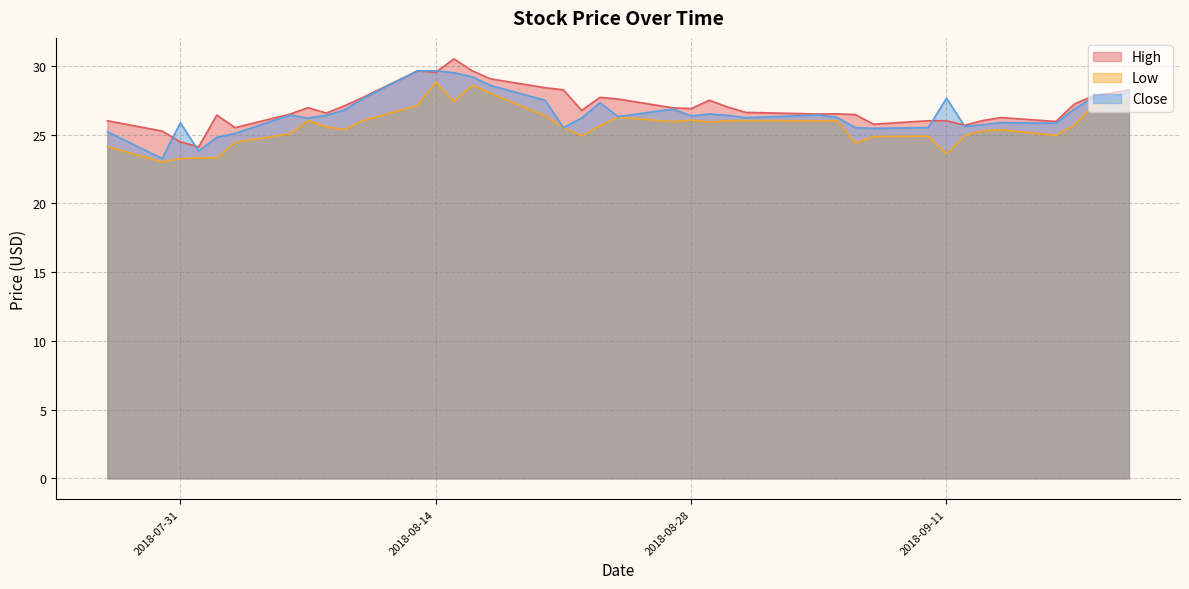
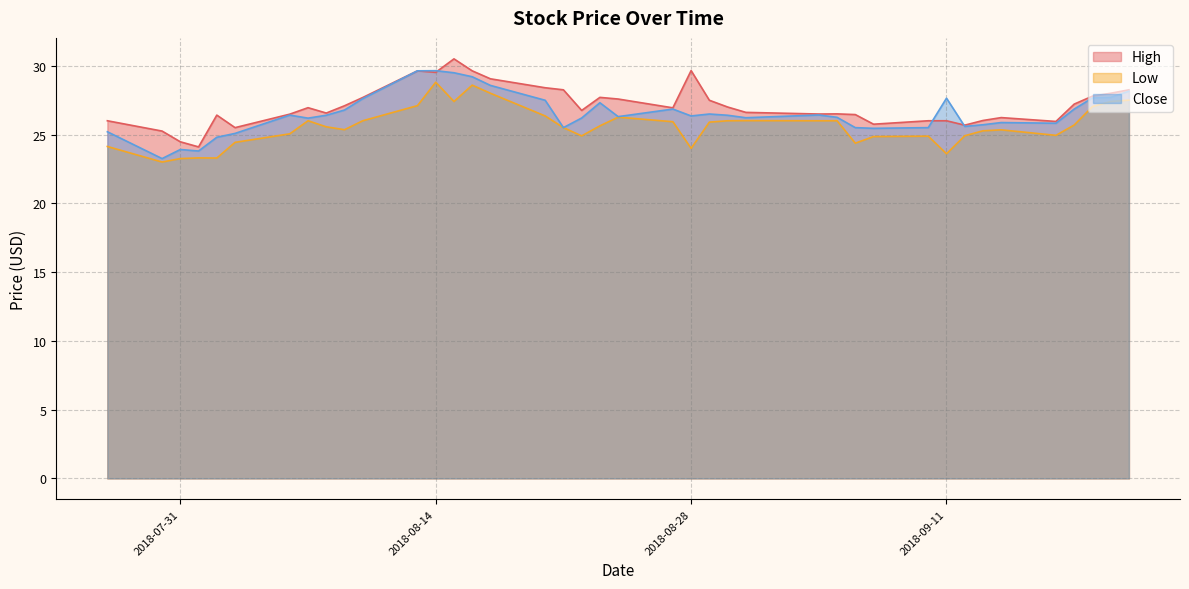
Close, 2018-07-31: 25.9 -> 23.9
High, 2018-08-28: 26.9 -> 29.6
Low, 2018-08-28: 26.0 -> 24.0
